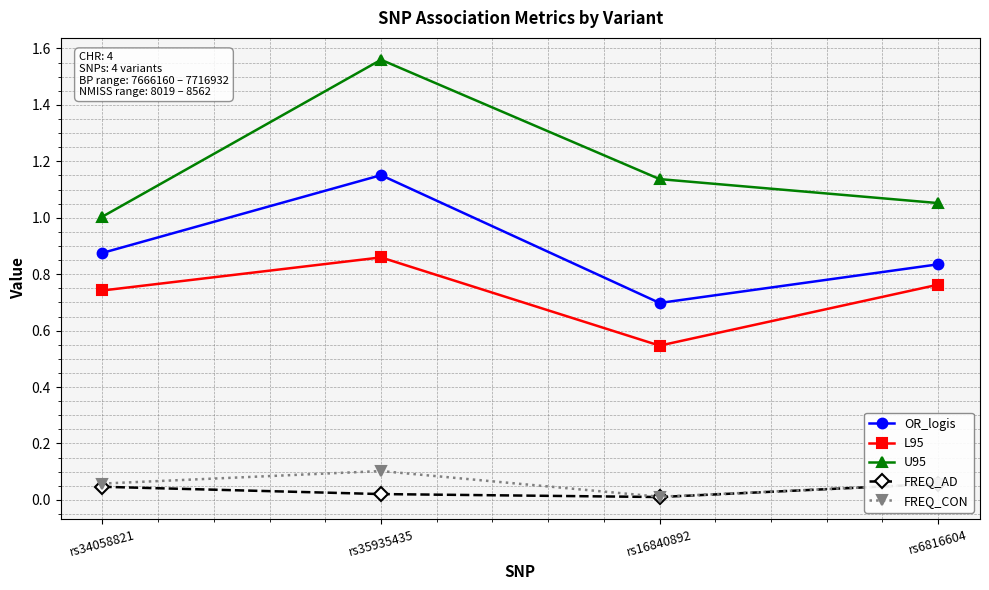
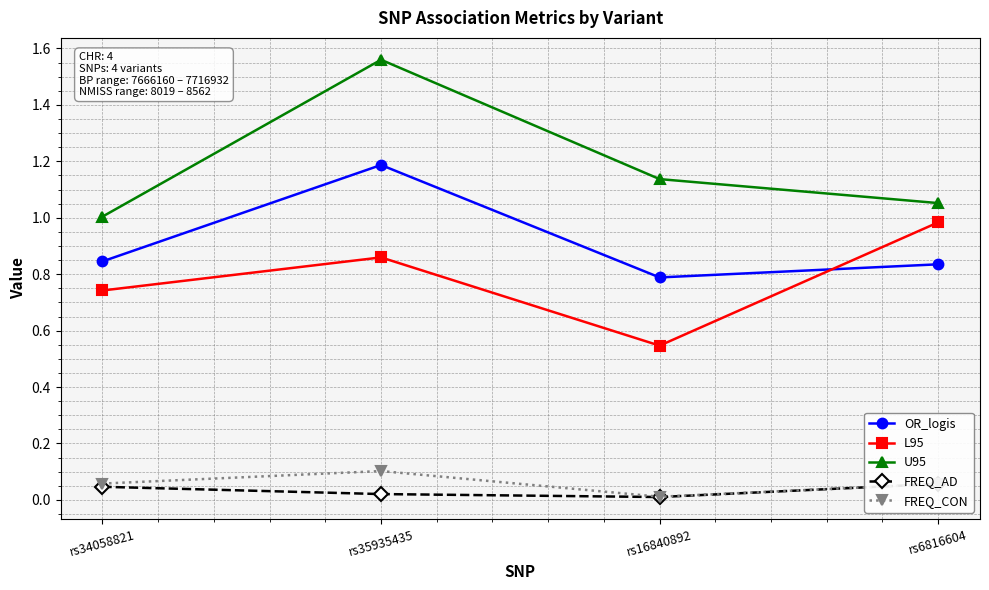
OR_logis, rs34058821: 0.88 -> 0.85
OR_logis, rs35935435: 1.15 -> 1.19
OR_logis, rs16840892: 0.70 -> 0.79
L95, rs6816604: 0.76 -> 0.98
